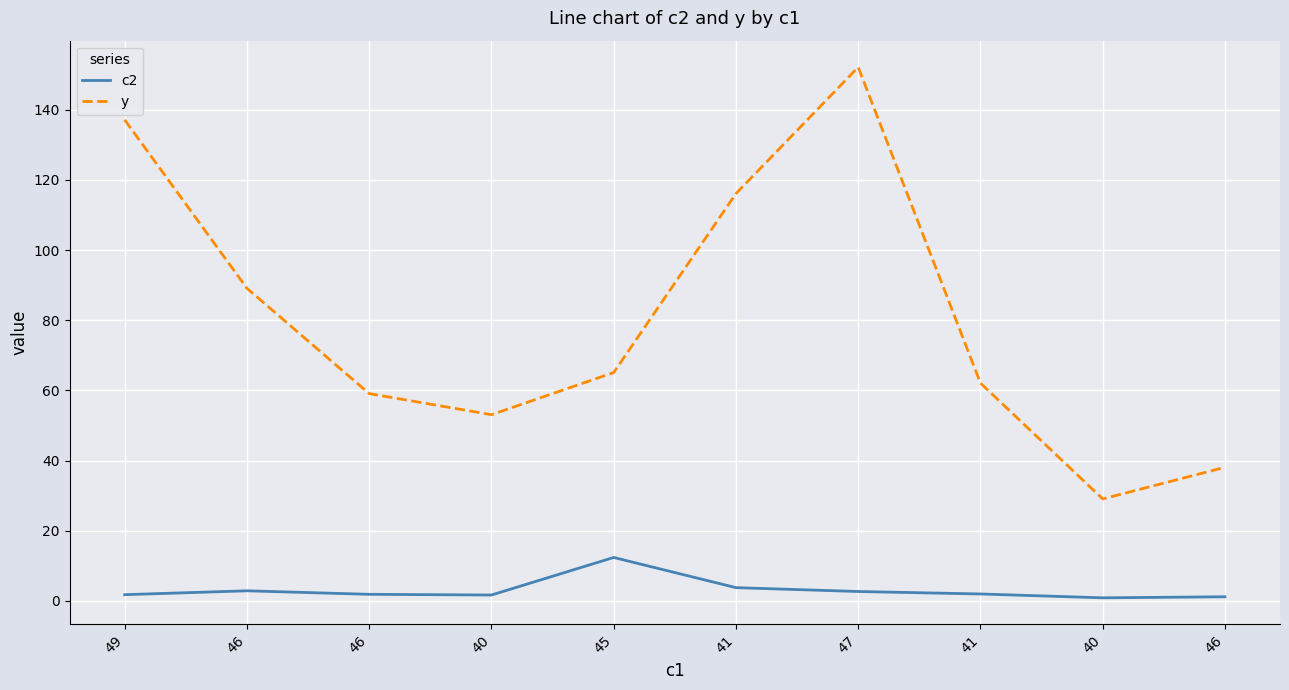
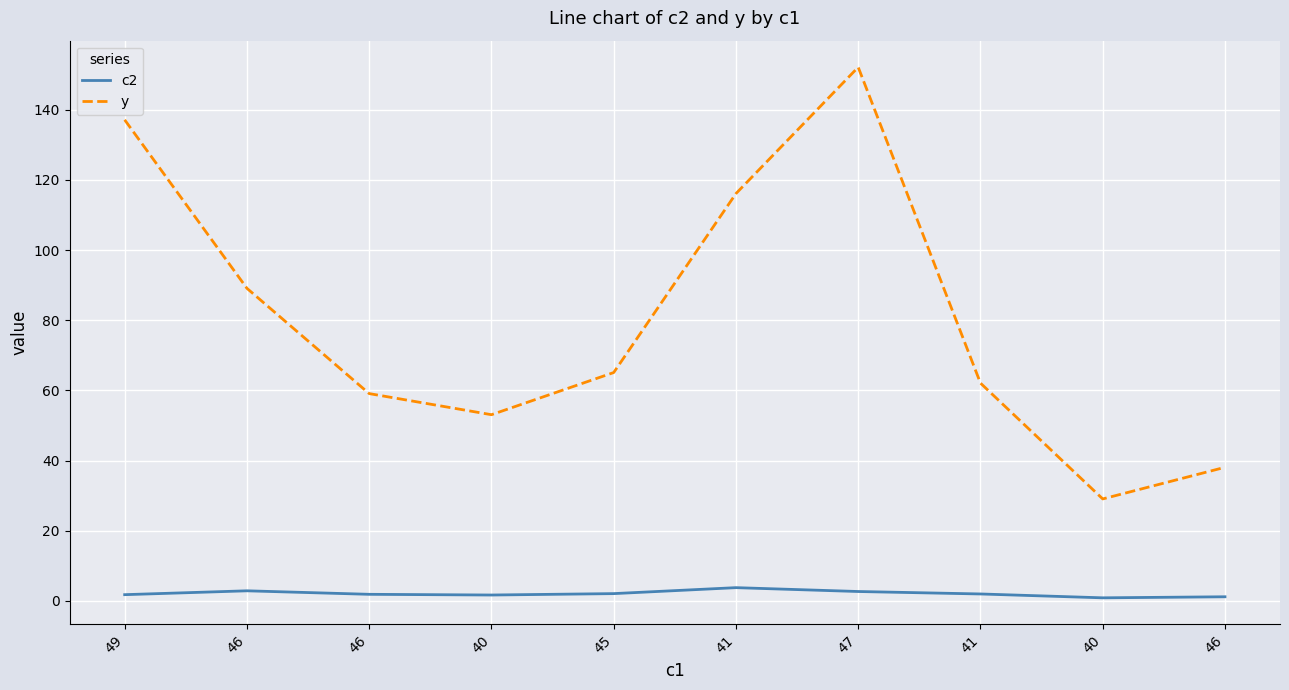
c2, 45: 12 -> 2
